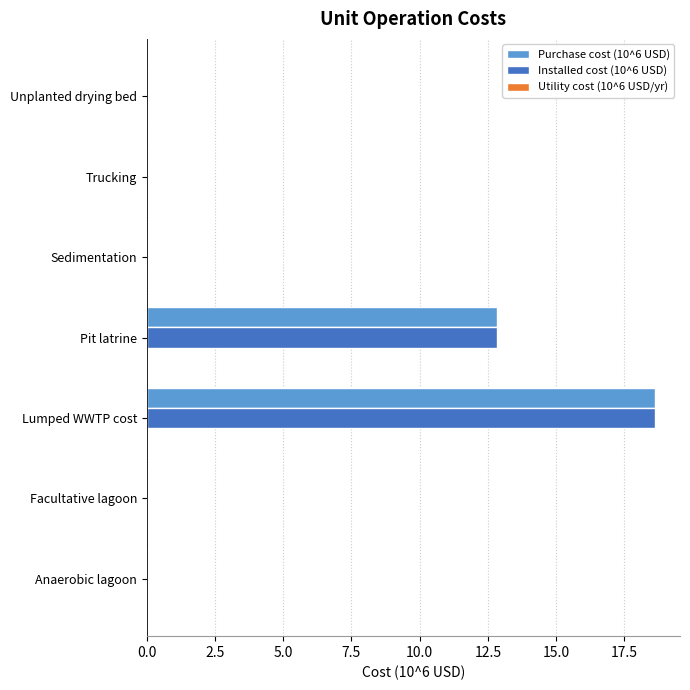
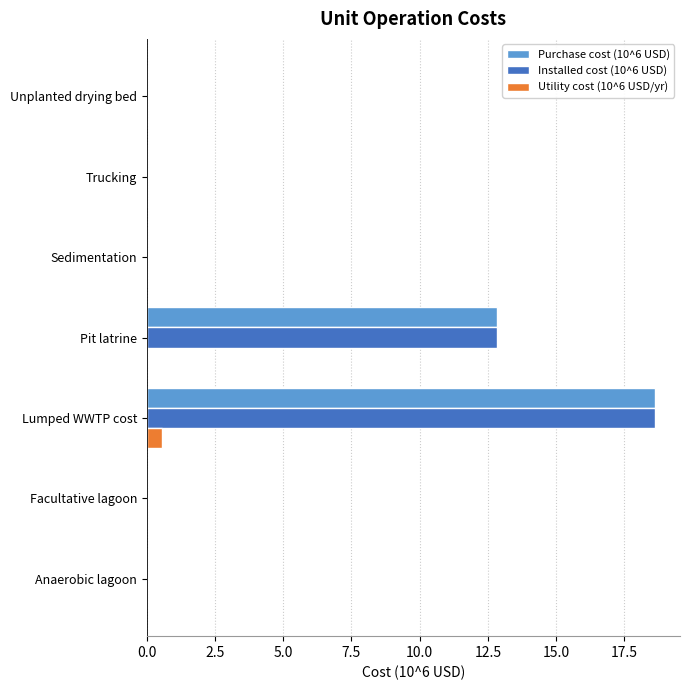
Utility cost (10^6 USD/yr), Lumped WWTP cost: 0.0 -> 0.6
